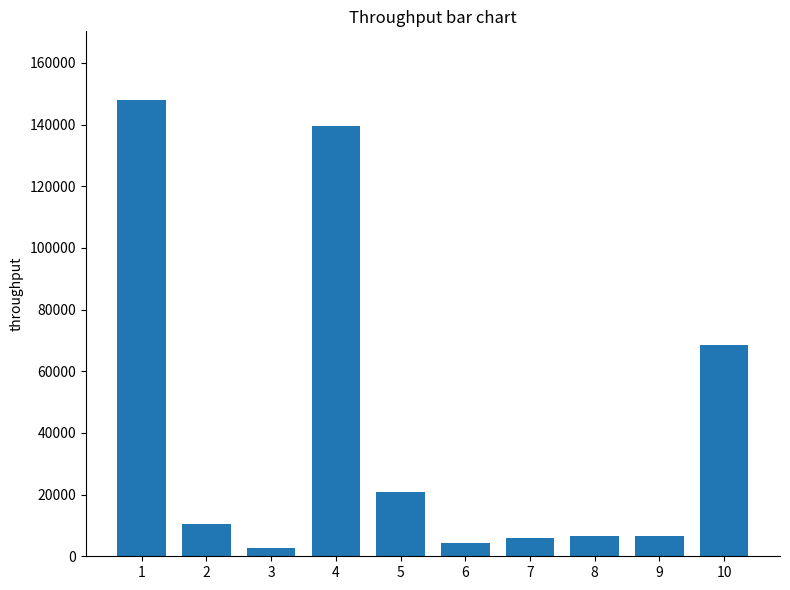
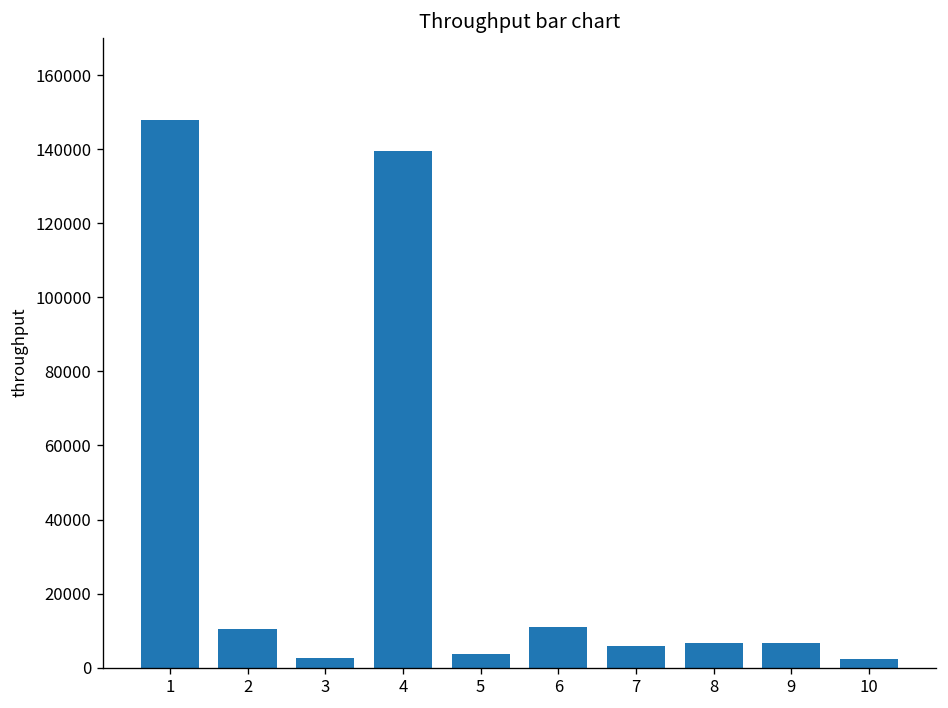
5: 21000 -> 4000
6: 4000 -> 11000
10: 68000 -> 2000
